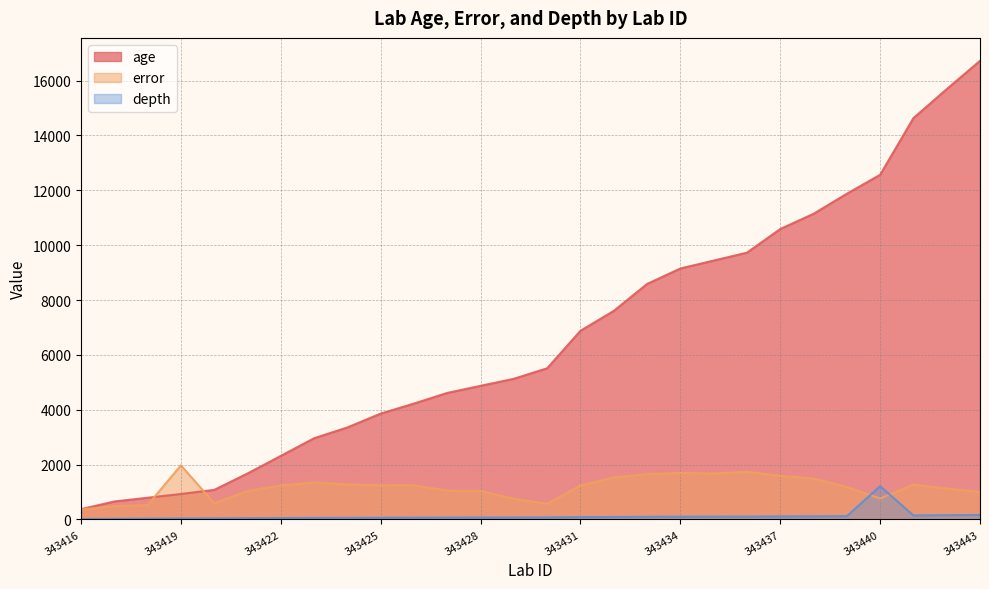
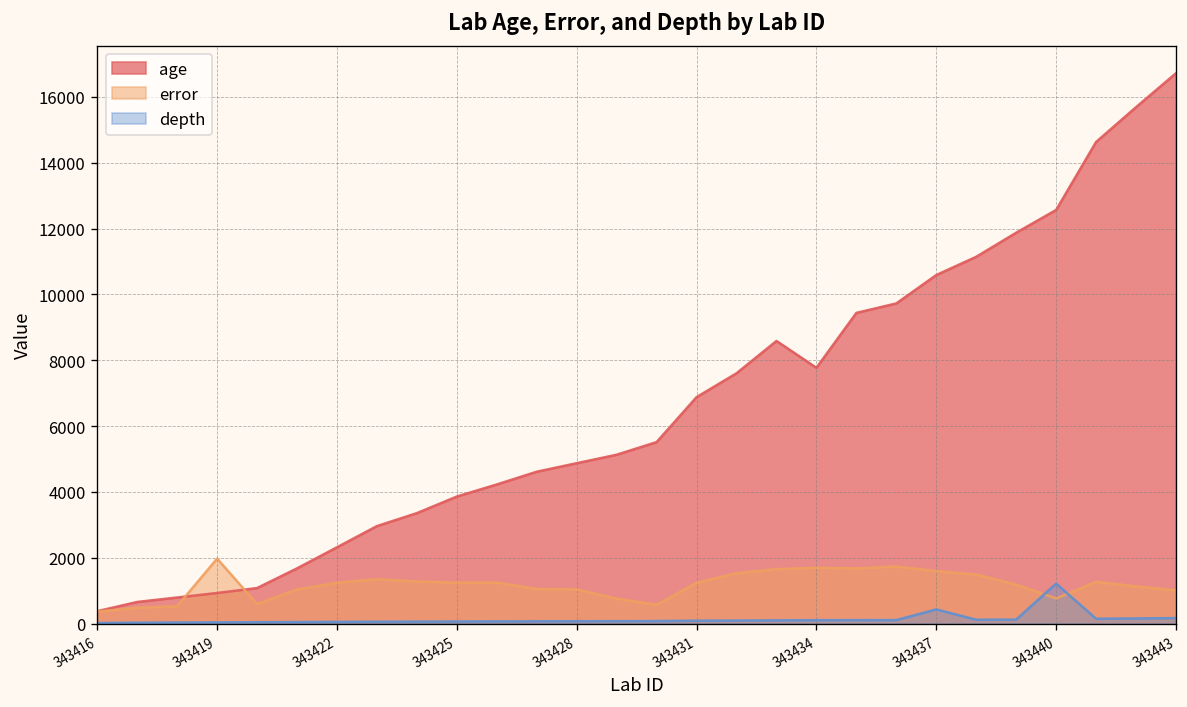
age, 343434: 9200 -> 7800
depth, 343437: 100 -> 400
